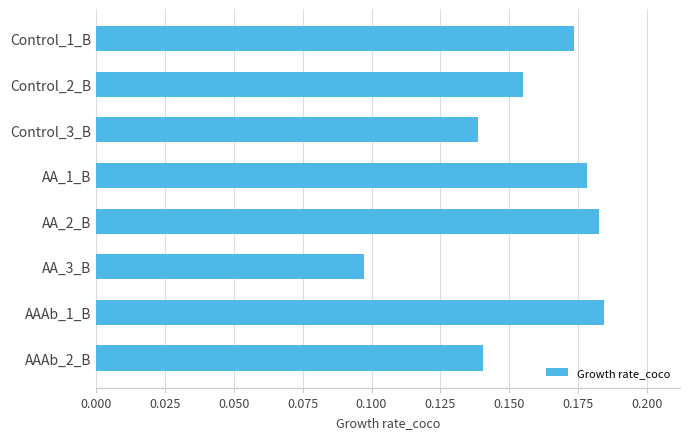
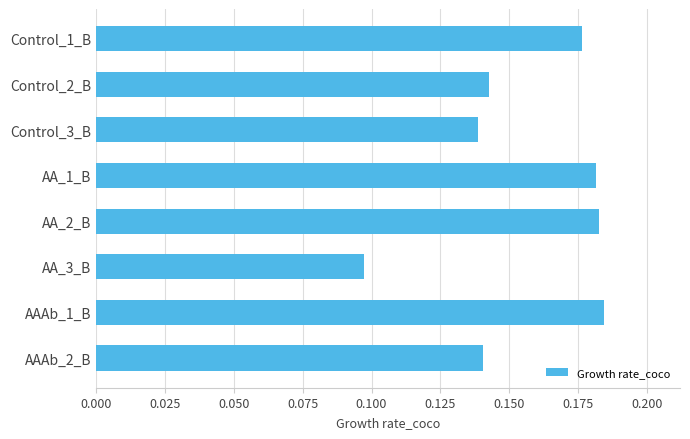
Control_1_B: 0.174 -> 0.177
Control_2_B: 0.155 -> 0.143
AA_1_B: 0.178 -> 0.181
